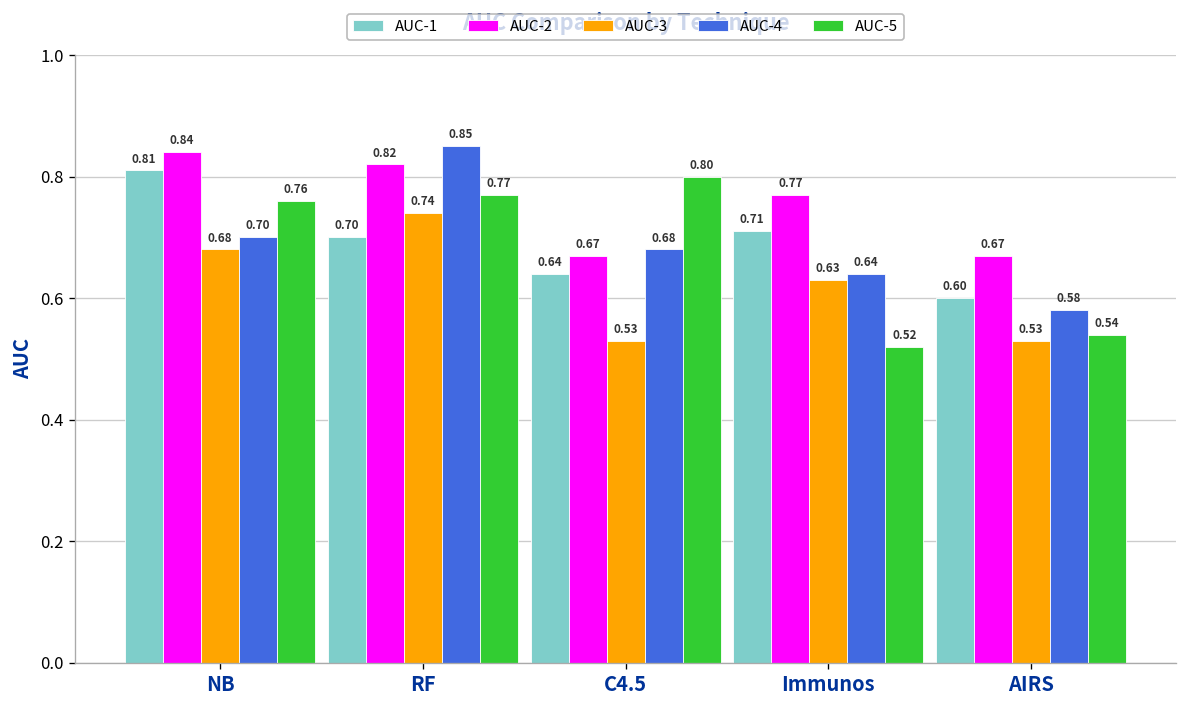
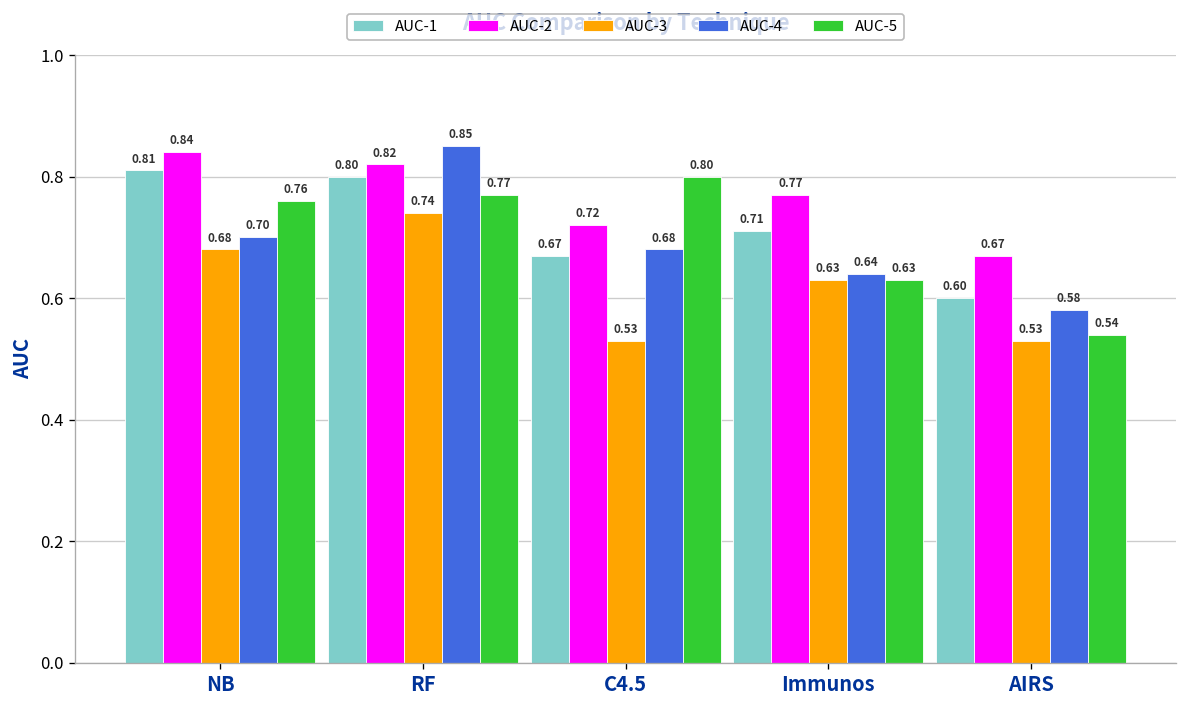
AUC-1, RF: 0.70 -> 0.80
AUC-1, C4.5: 0.64 -> 0.67
AUC-2, C4.5: 0.67 -> 0.72
AUC-5, Immunos: 0.52 -> 0.63
